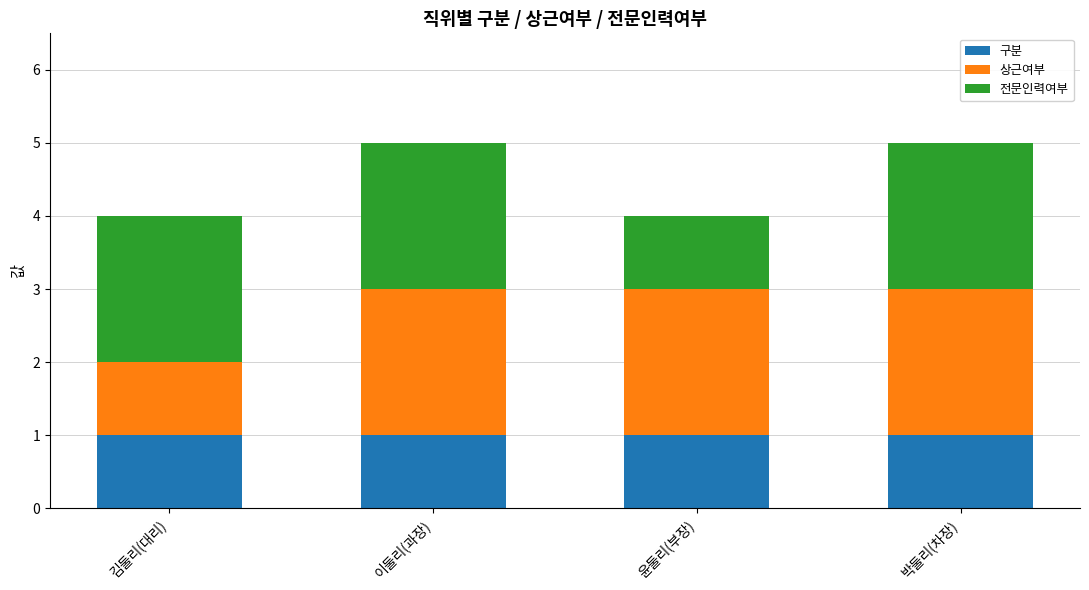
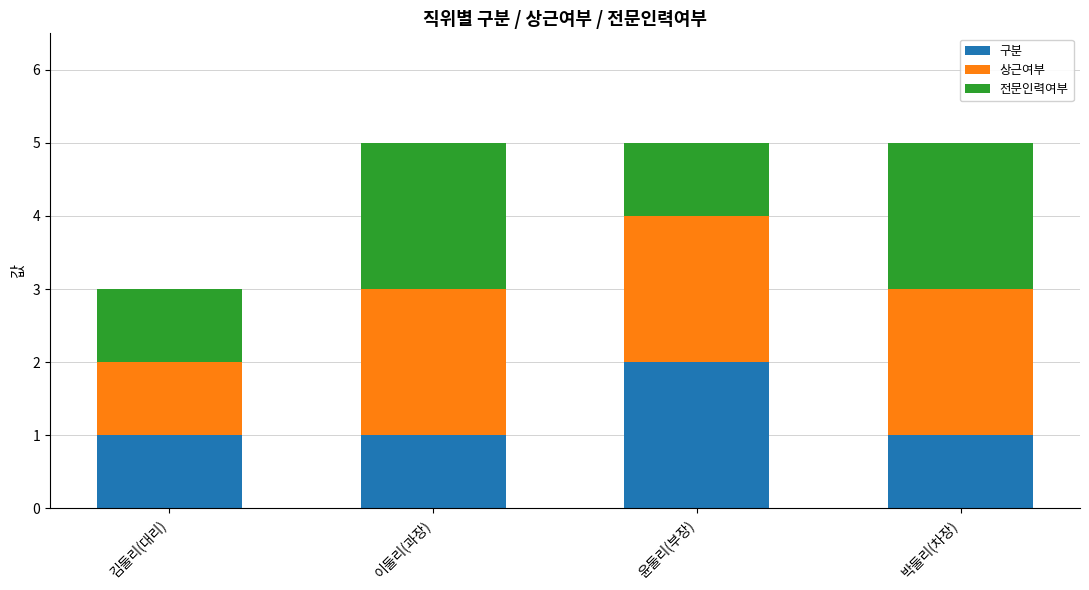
전문인력여부, 김둘리(대리): 2 -> 1
구분, 윤둘리(부장): 1 -> 2
